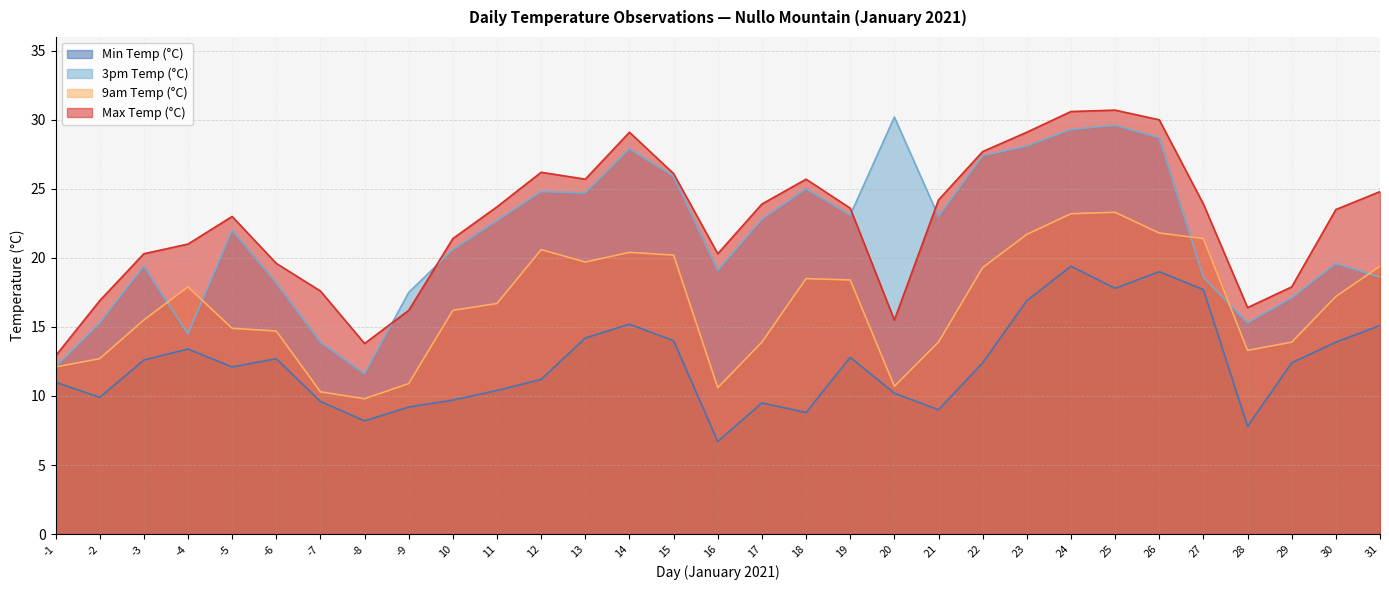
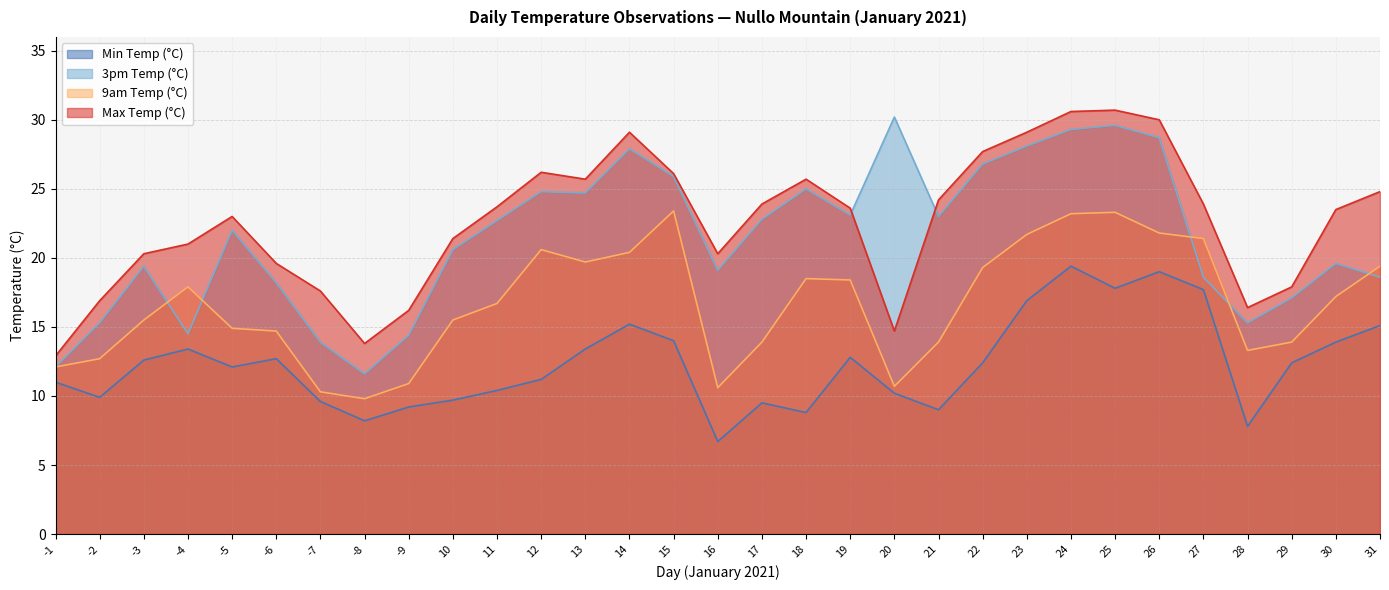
3pm Temp (°C), -9: 17.5 -> 14.4
9am Temp (°C), 10: 16.2 -> 15.5
Min Temp (°C), 13: 14.2 -> 13.4
9am Temp (°C), 15: 20.2 -> 23.4
Max Temp (°C), 20: 15.5 -> 14.7
3pm Temp (°C), 22: 27.4 -> 26.8
